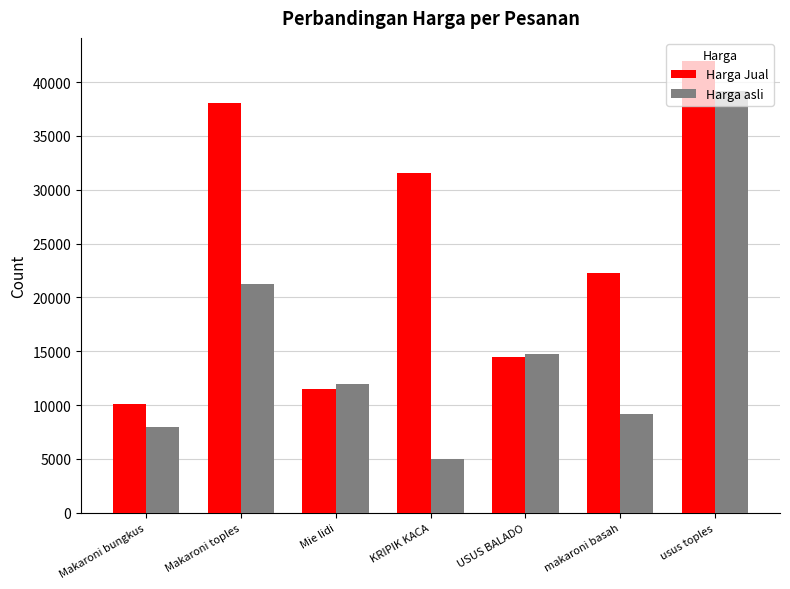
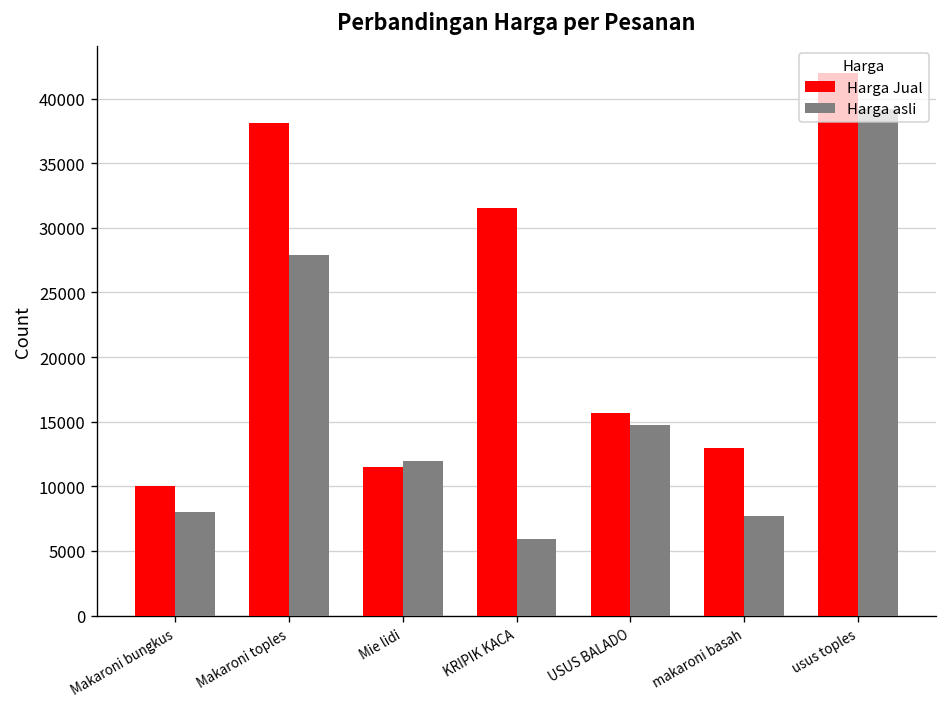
Harga asli, Makaroni toples: 21300 -> 27900
Harga asli, KRIPIK KACA: 5000 -> 6000
Harga Jual, USUS BALADO: 14500 -> 15700
Harga Jual, makaroni basah: 22300 -> 13000
Harga asli, makaroni basah: 9200 -> 7700
